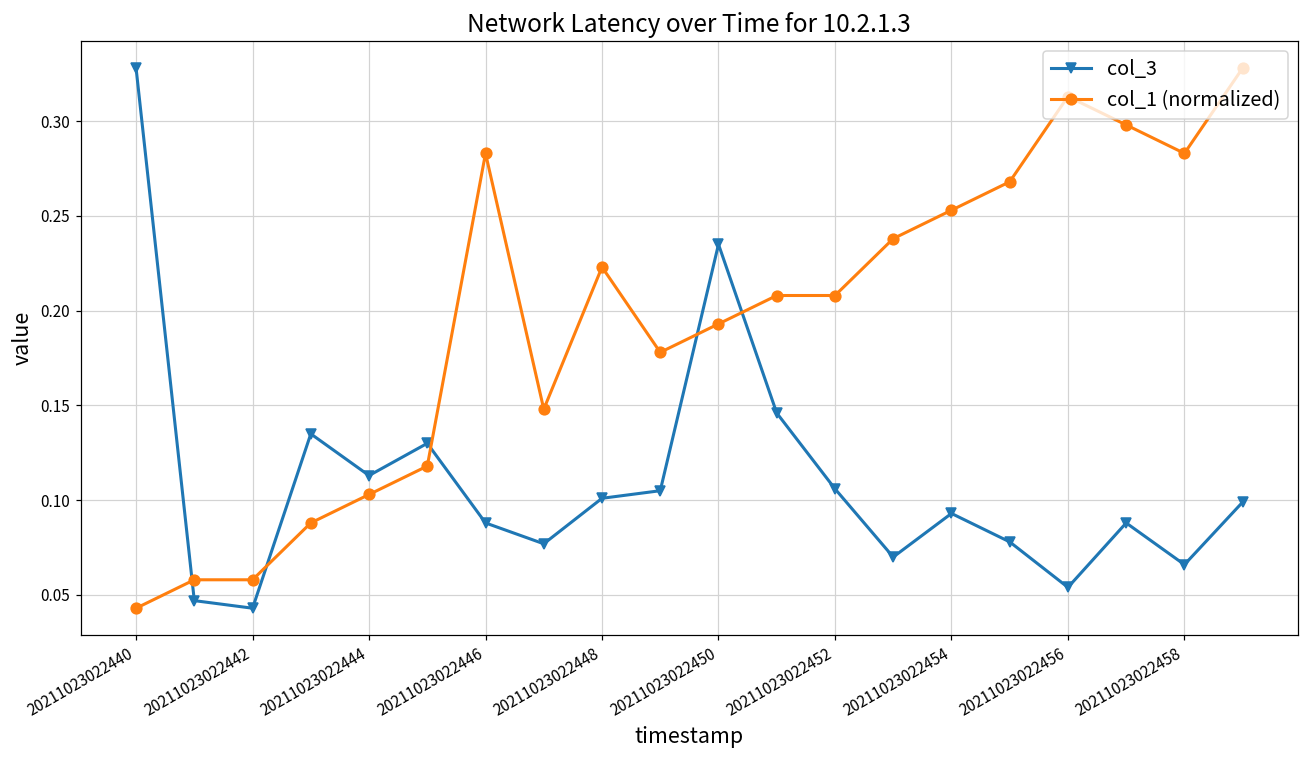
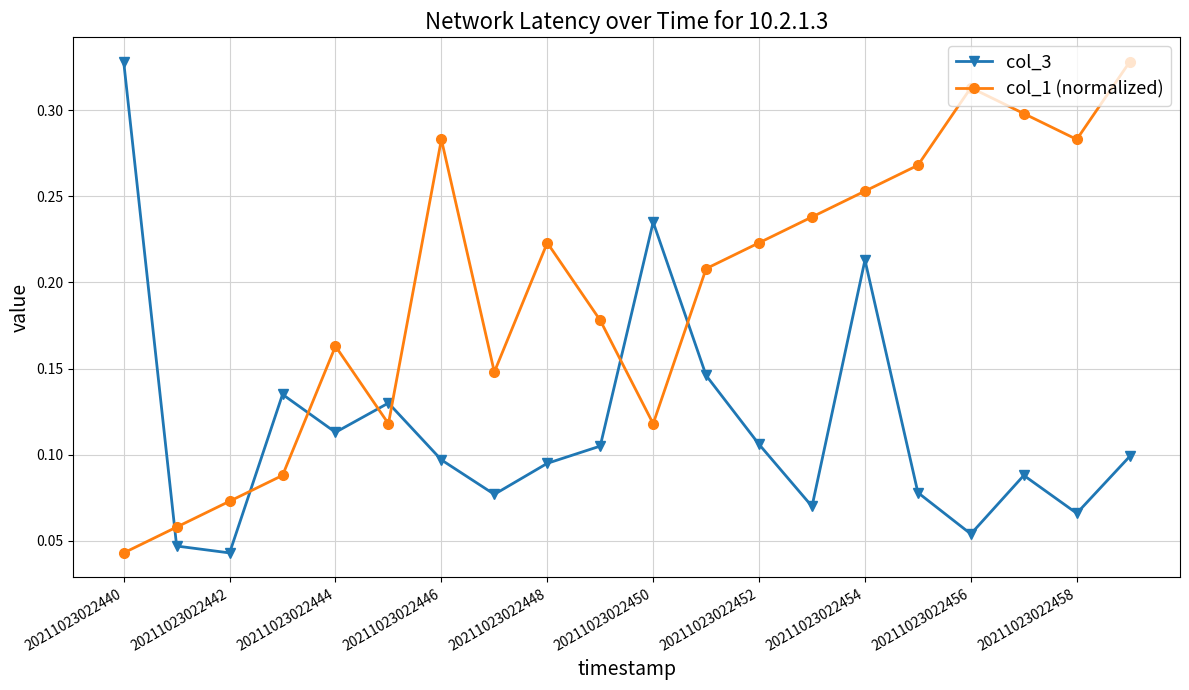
col_1 (normalized), 20211023022442: 0.058 -> 0.073
col_1 (normalized), 20211023022444: 0.103 -> 0.163
col_3, 20211023022446: 0.088 -> 0.097
col_3, 20211023022448: 0.101 -> 0.095
col_1 (normalized), 20211023022450: 0.193 -> 0.118
col_1 (normalized), 20211023022452: 0.208 -> 0.223
col_3, 20211023022454: 0.093 -> 0.213
